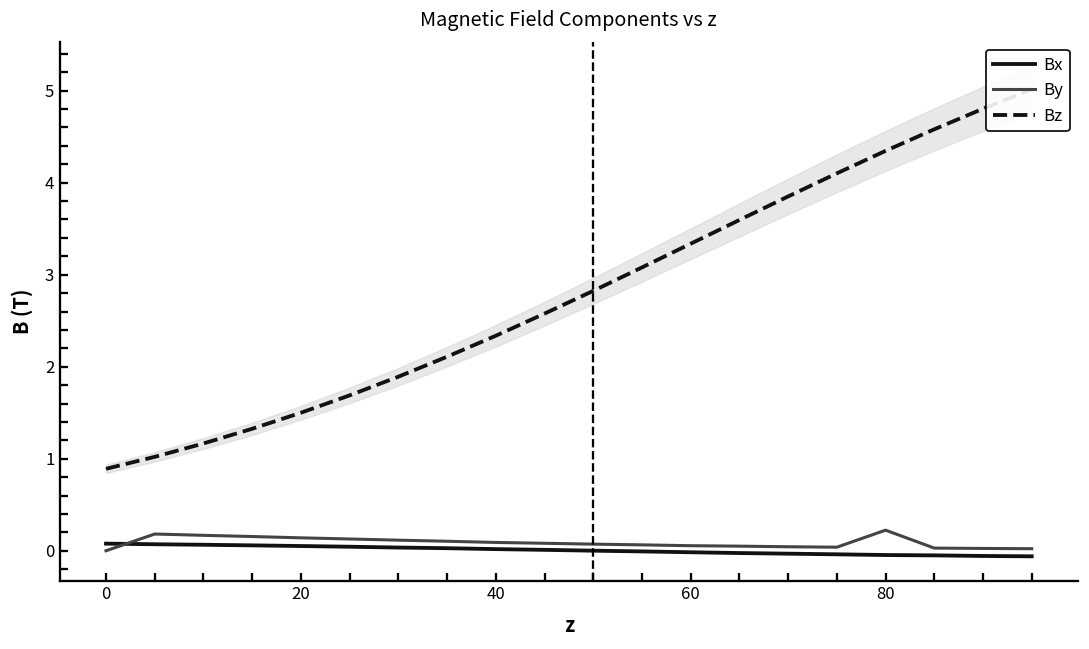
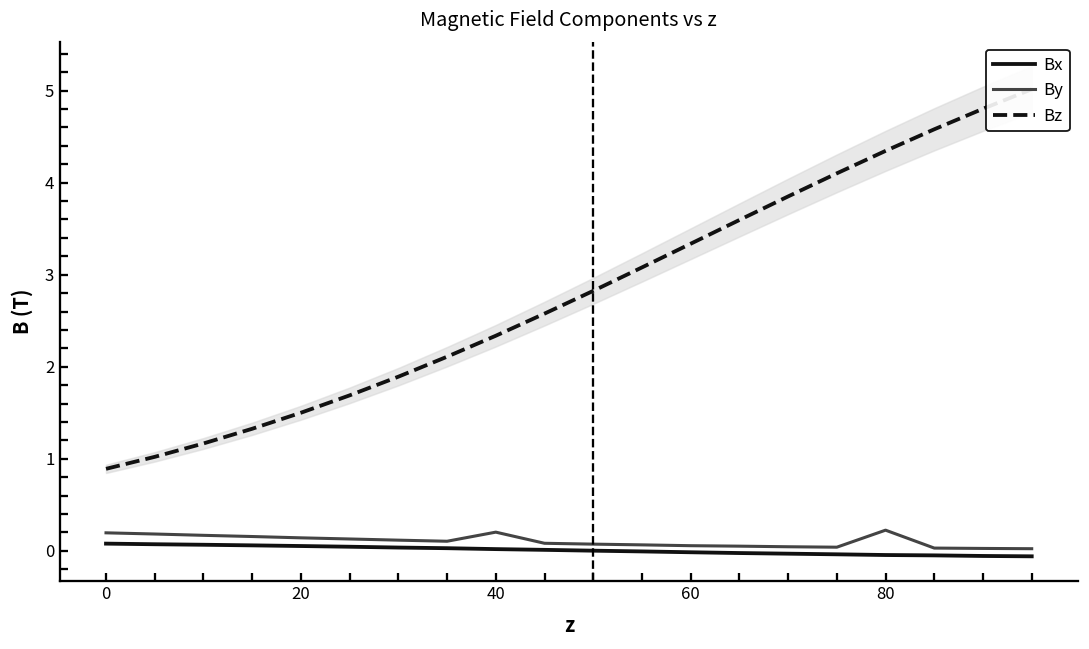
By, 0: 0.0 -> 0.2
By, 40: 0.1 -> 0.2
